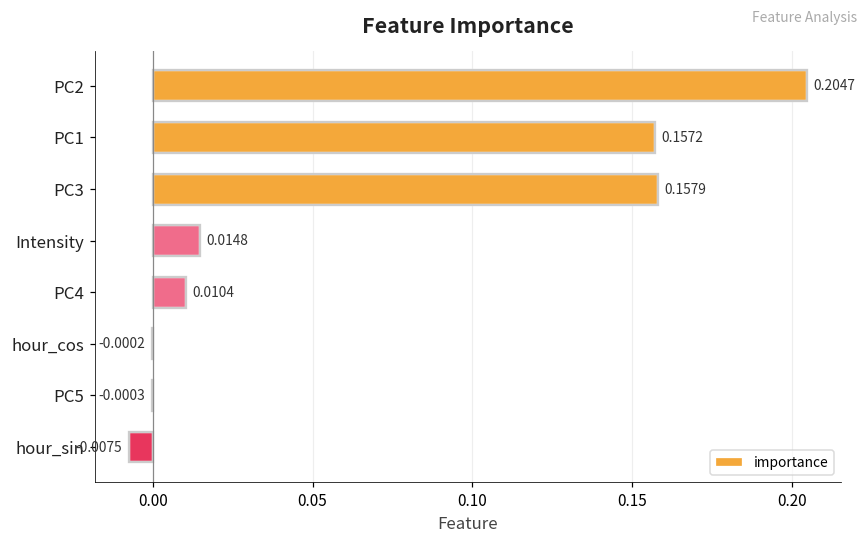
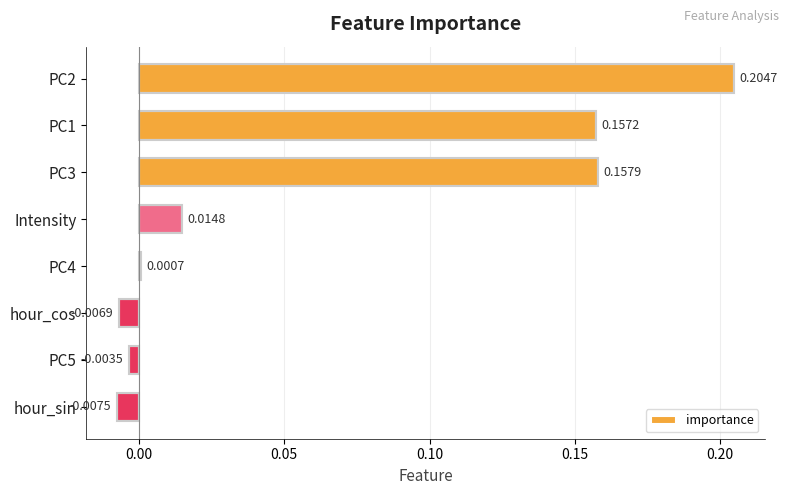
PC4: 0.0104 -> 0.0007
hour_cos: -0.0002 -> -0.0069
PC5: -0.0003 -> -0.0035
